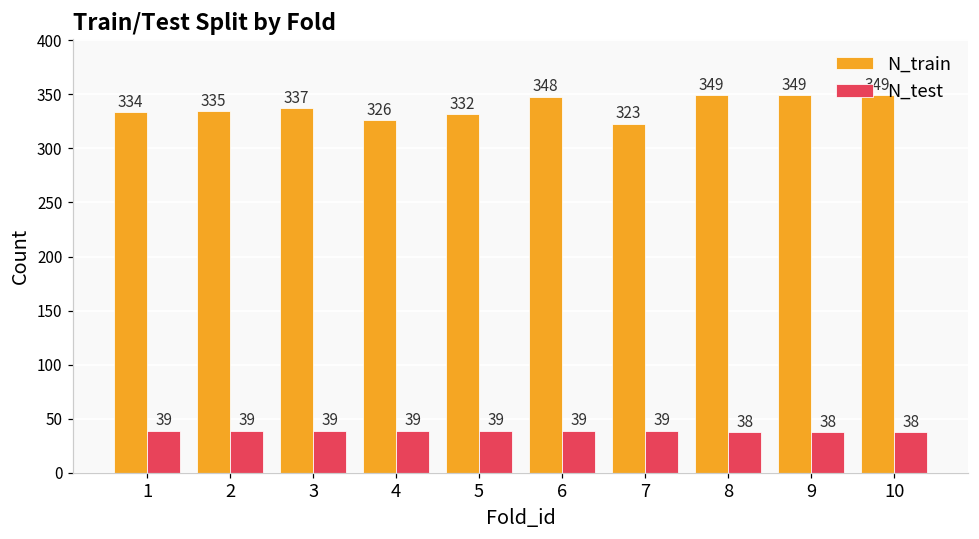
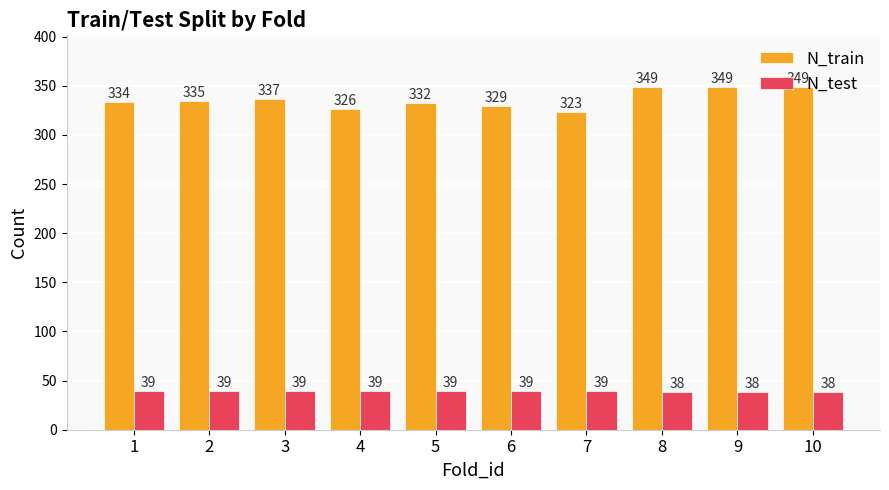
N_train, 6: 348 -> 329
